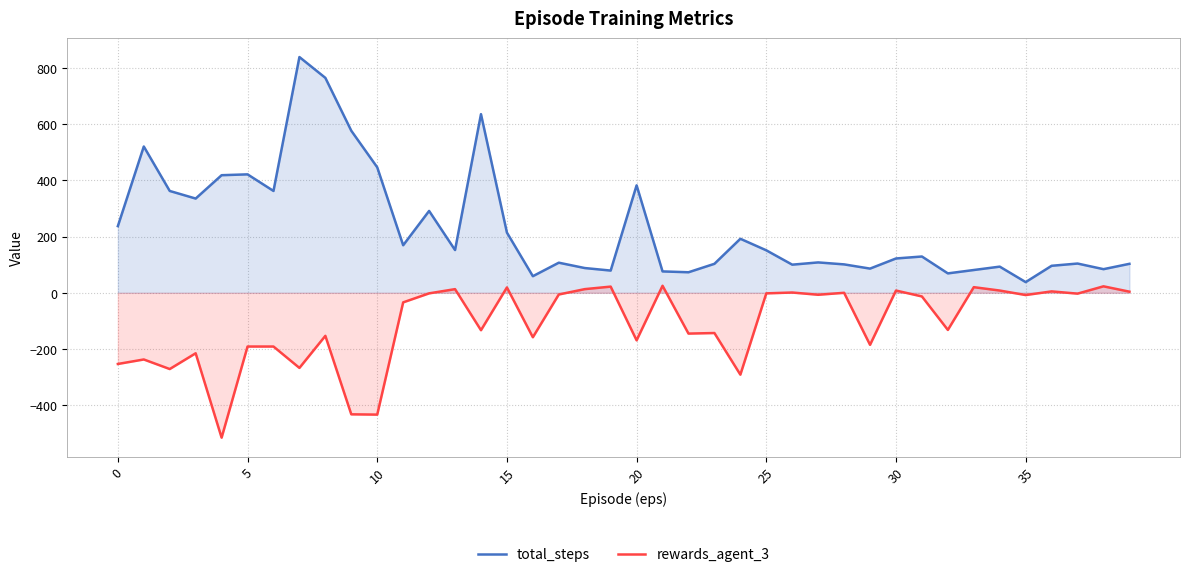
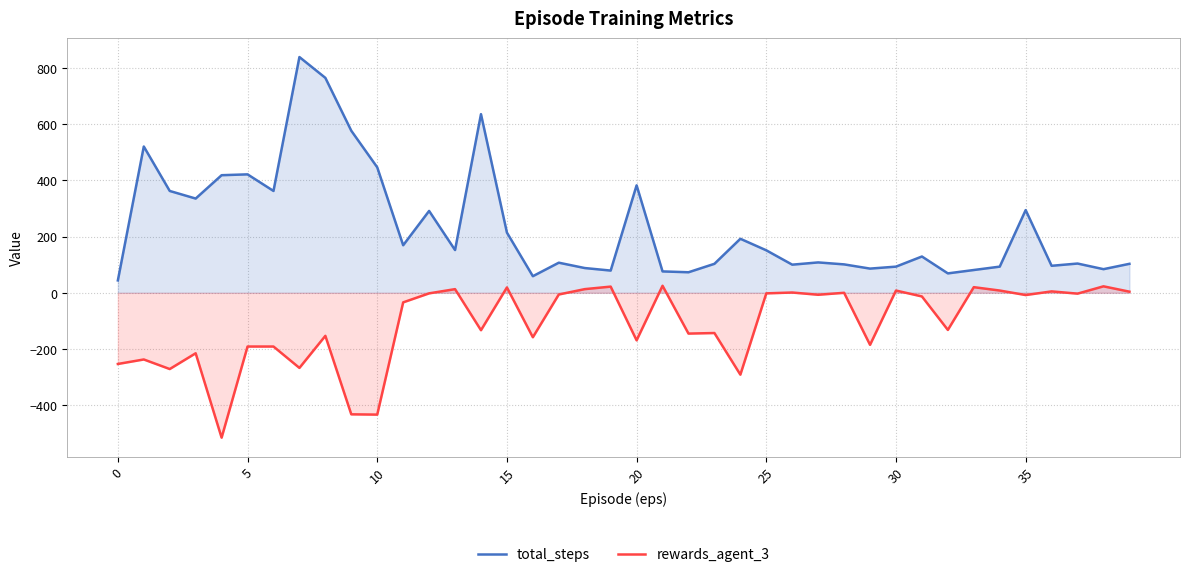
total_steps, 0: 240 -> 40
total_steps, 30: 120 -> 90
total_steps, 35: 40 -> 290
